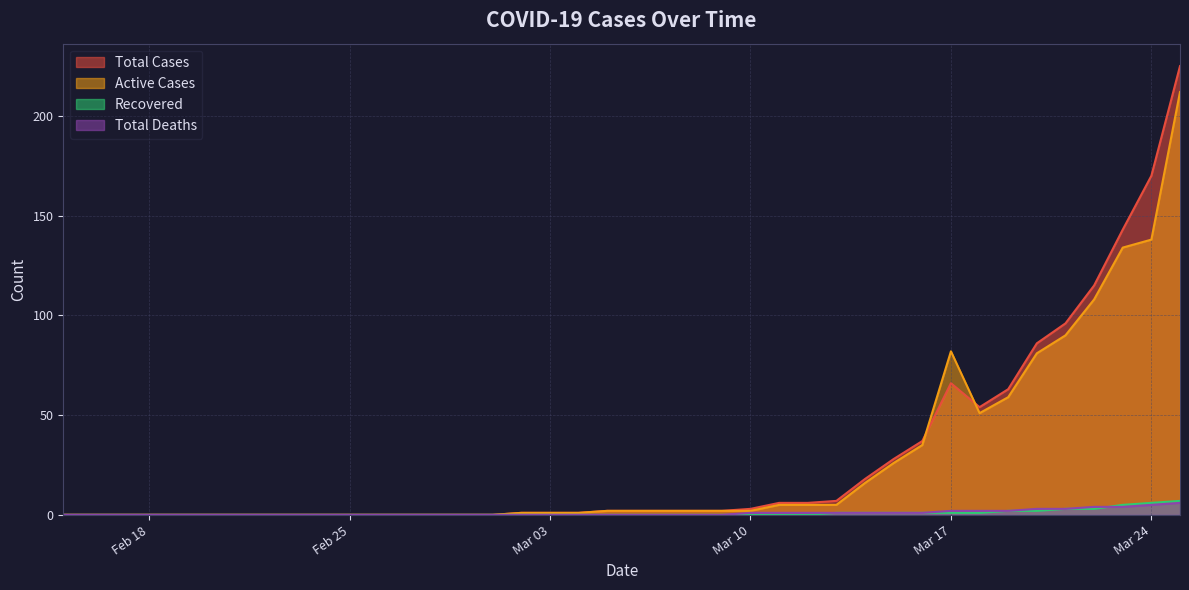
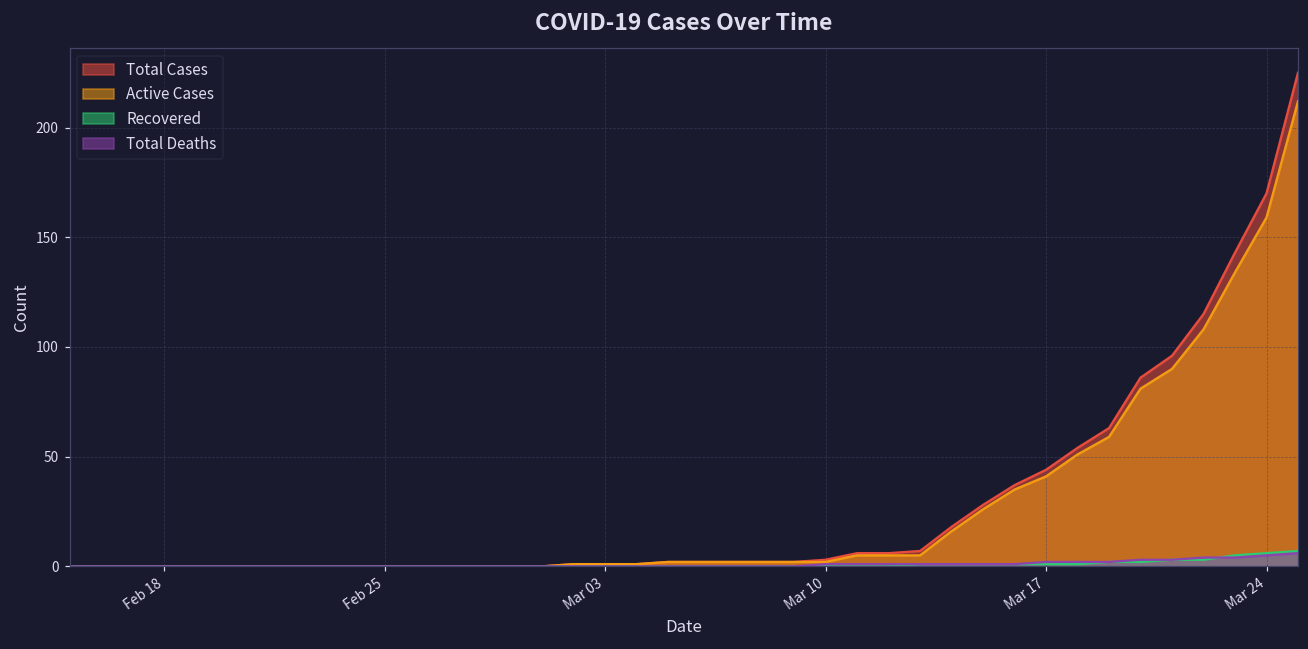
Total Cases, Mar 17: 66 -> 44
Active Cases, Mar 17: 82 -> 41
Active Cases, Mar 24: 138 -> 159
